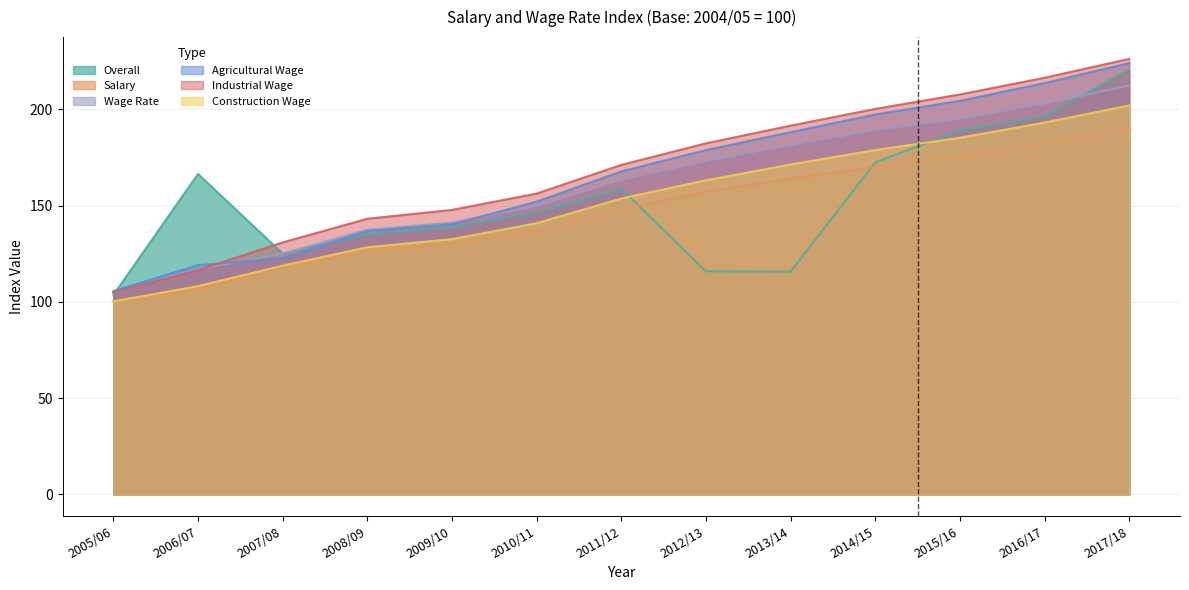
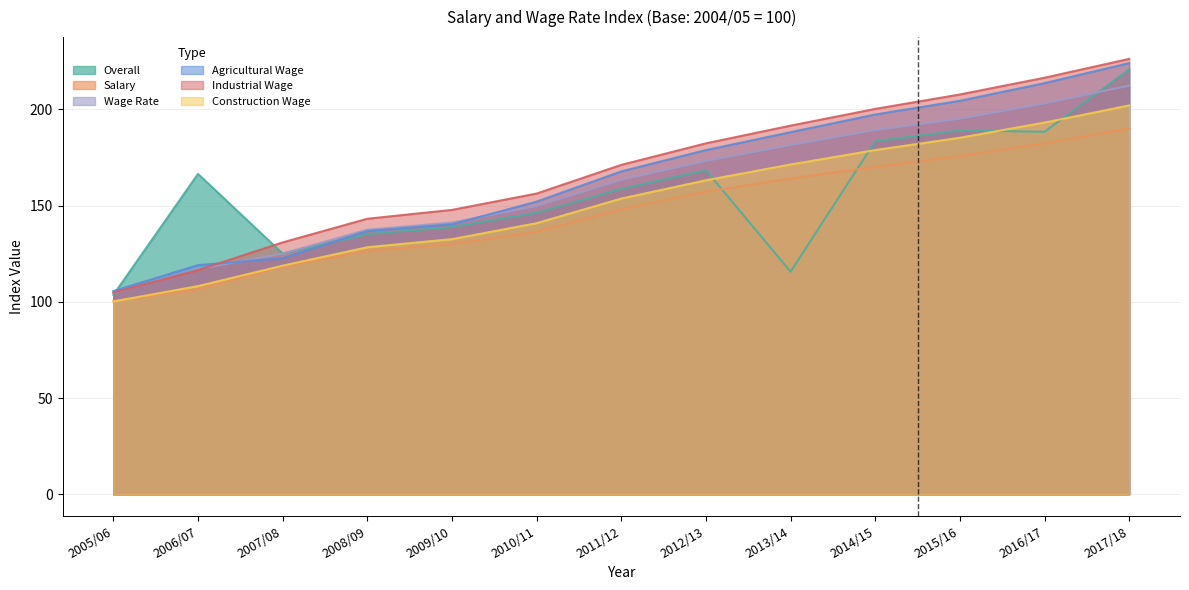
Overall, 2012/13: 116 -> 168
Overall, 2014/15: 173 -> 184
Overall, 2016/17: 196 -> 188
